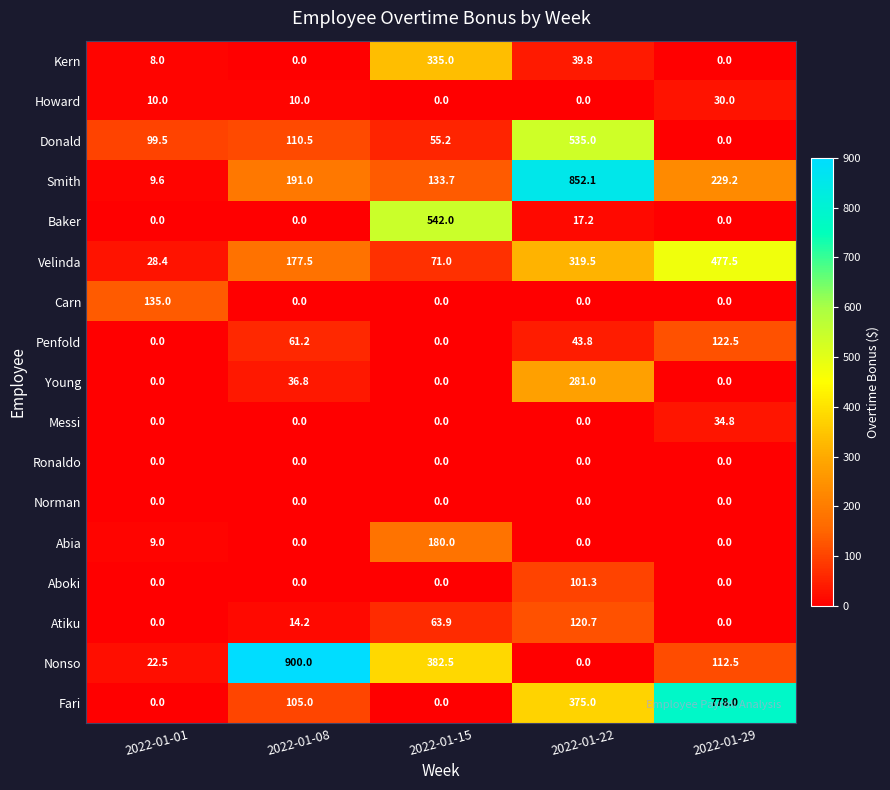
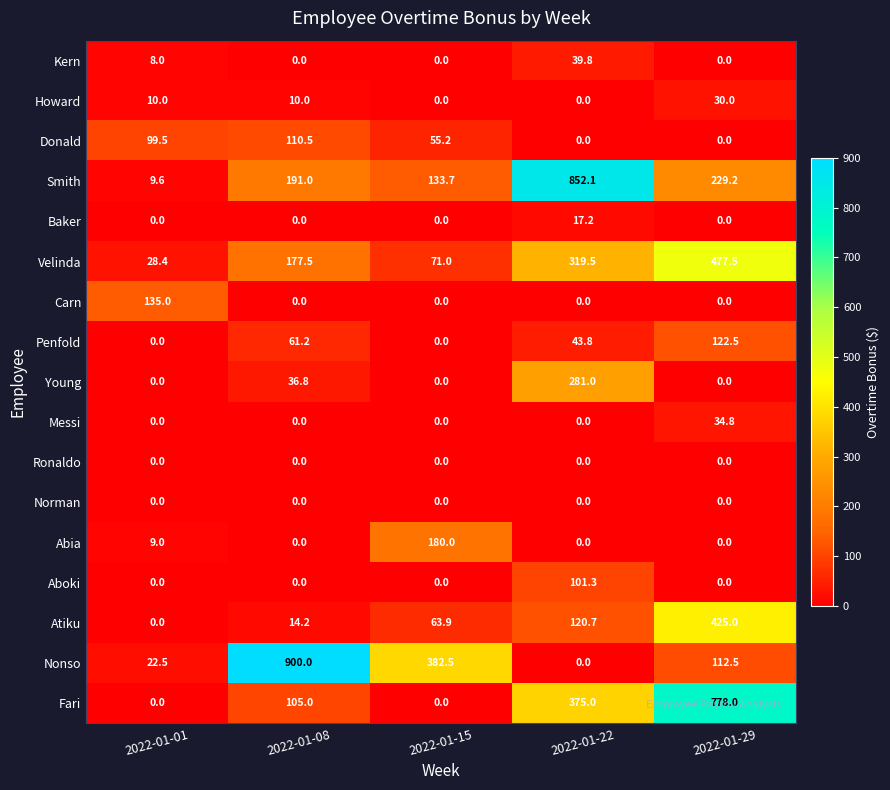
Kern, 2022-01-15: 335.0 -> 0.0
Donald, 2022-01-22: 535.0 -> 0.0
Baker, 2022-01-15: 542.0 -> 0.0
Atiku, 2022-01-29: 0.0 -> 425.0
